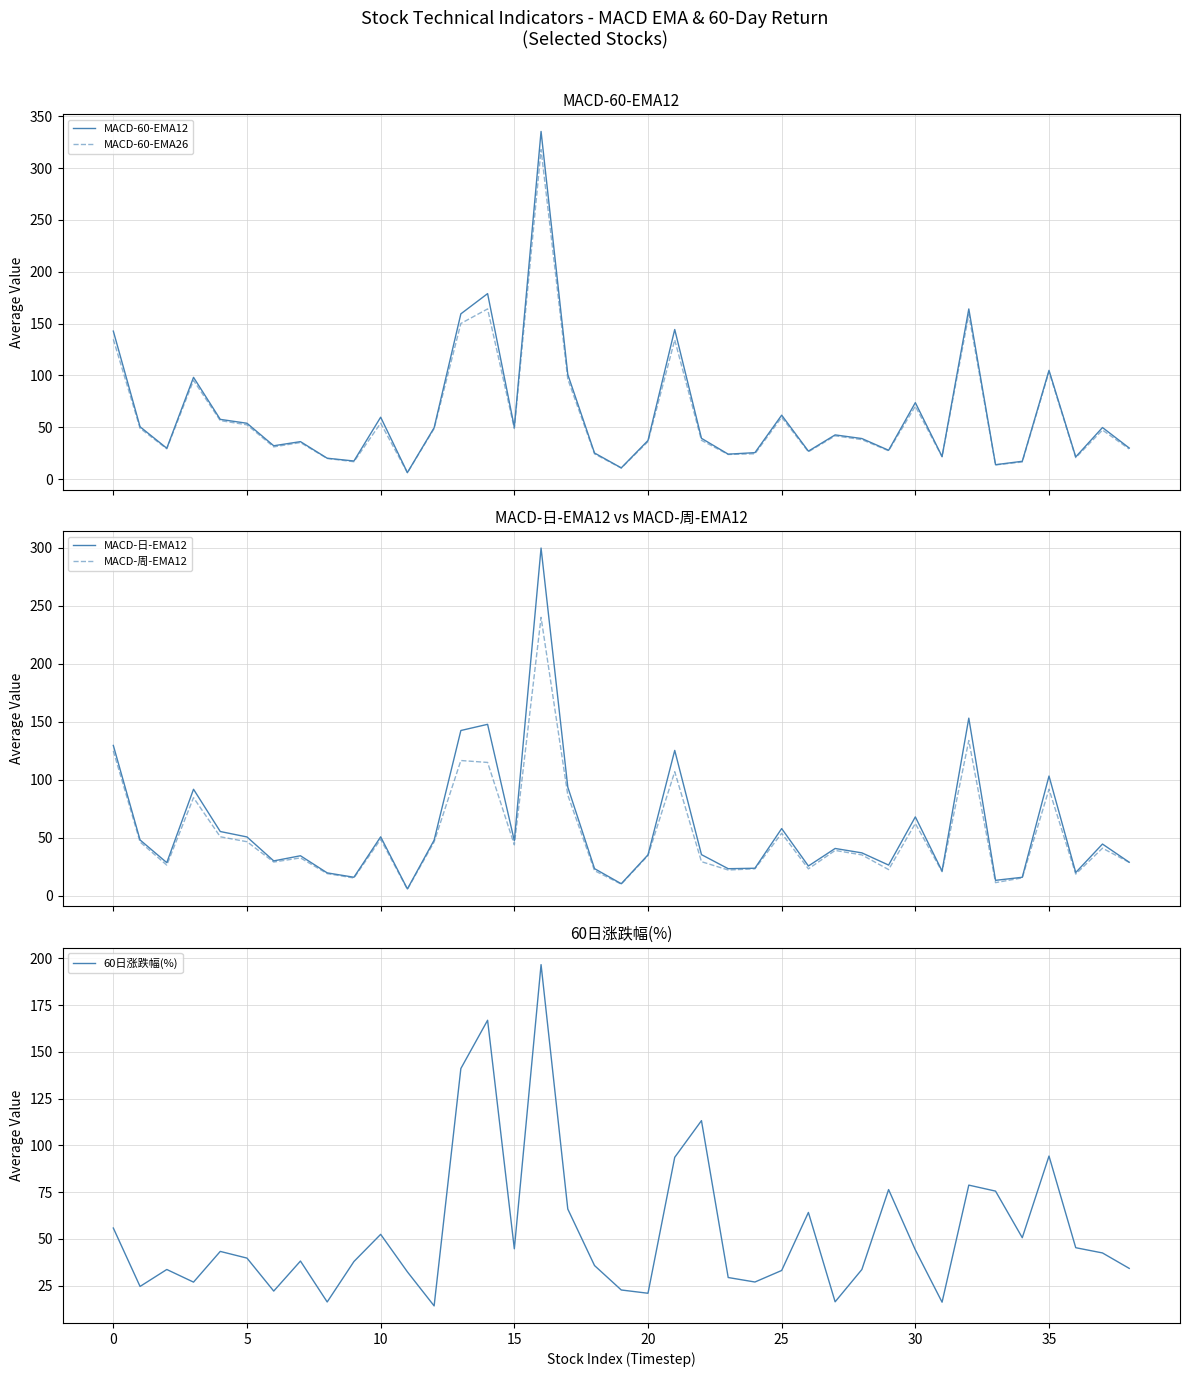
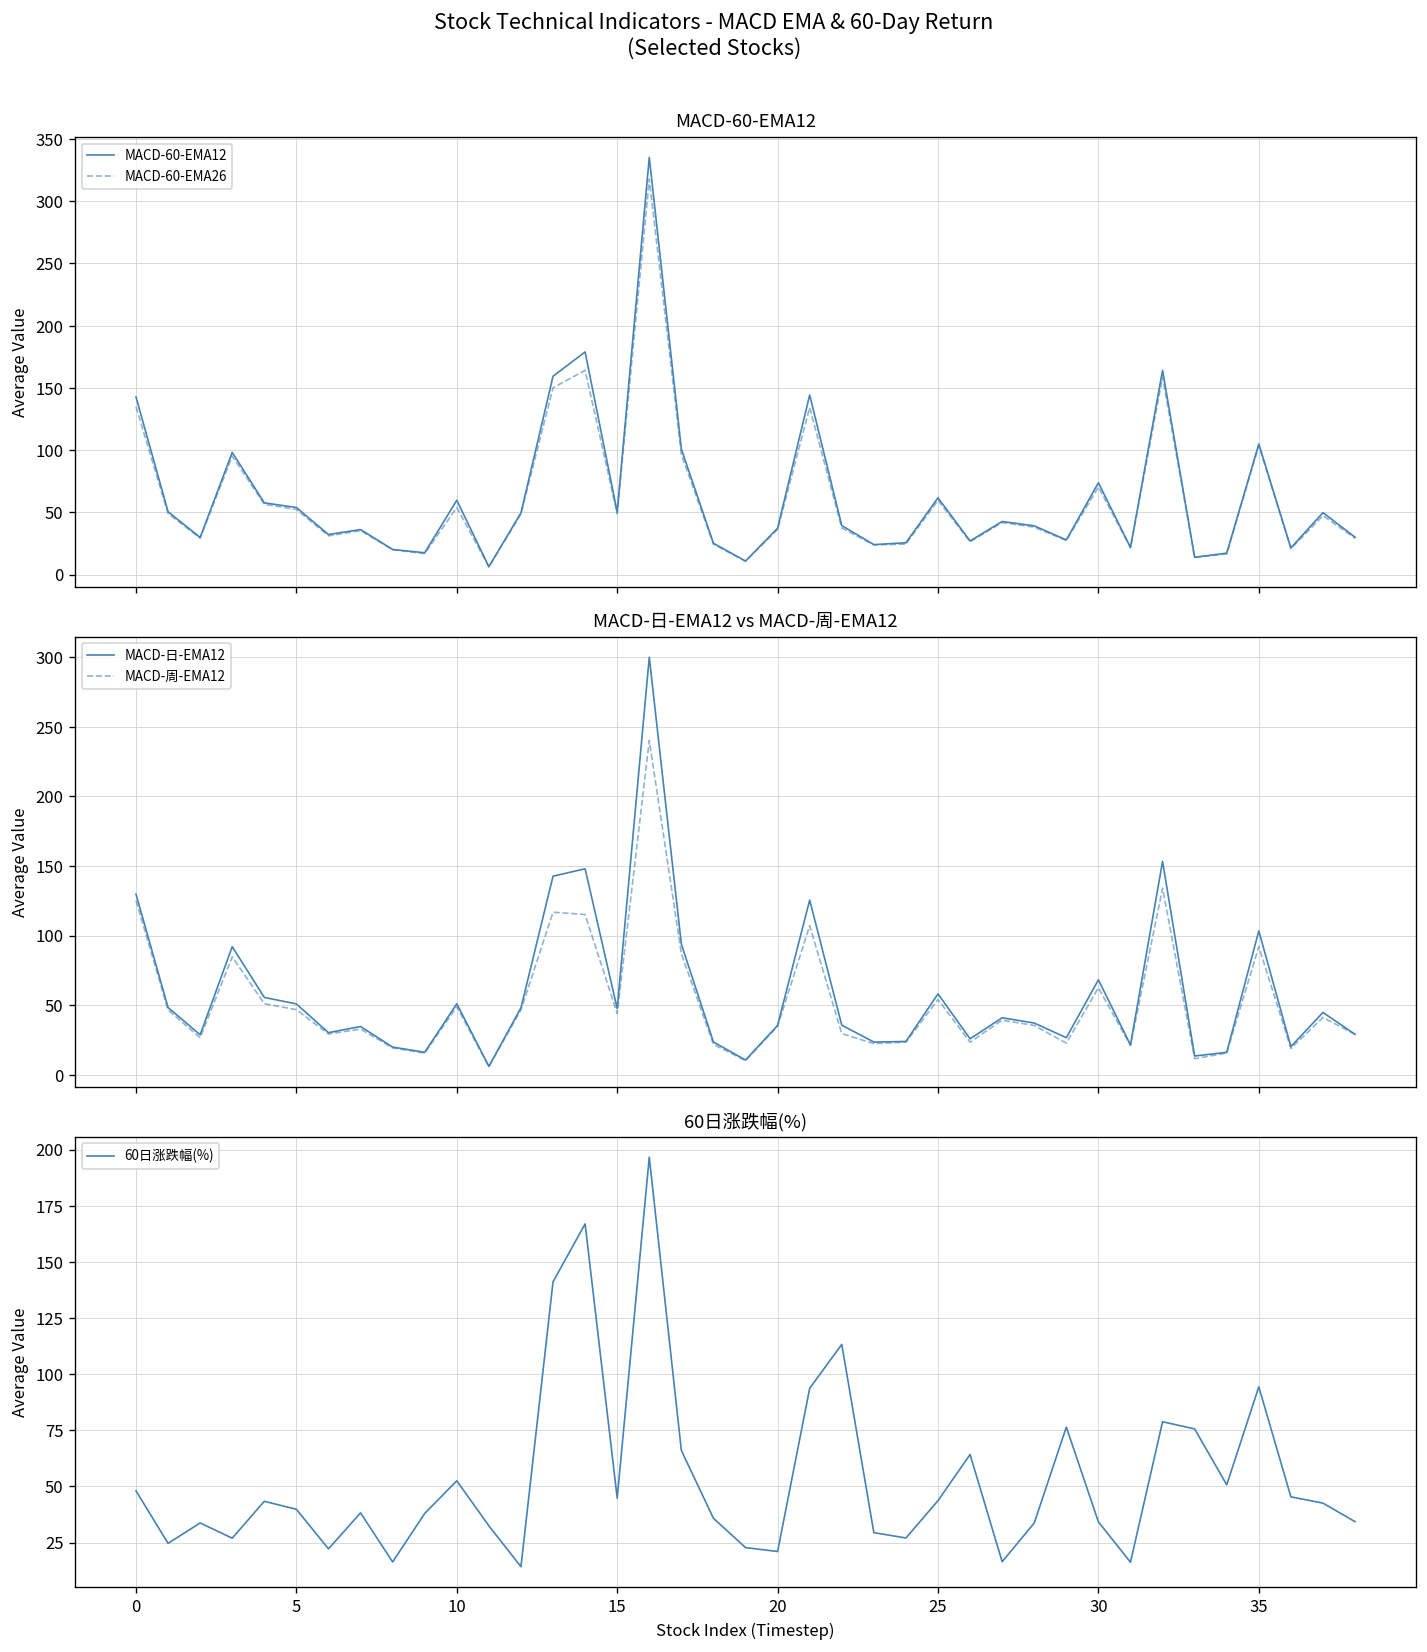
60日涨跌幅(%), 0: 56 -> 48
60日涨跌幅(%), 25: 33 -> 44
60日涨跌幅(%), 30: 44 -> 34
